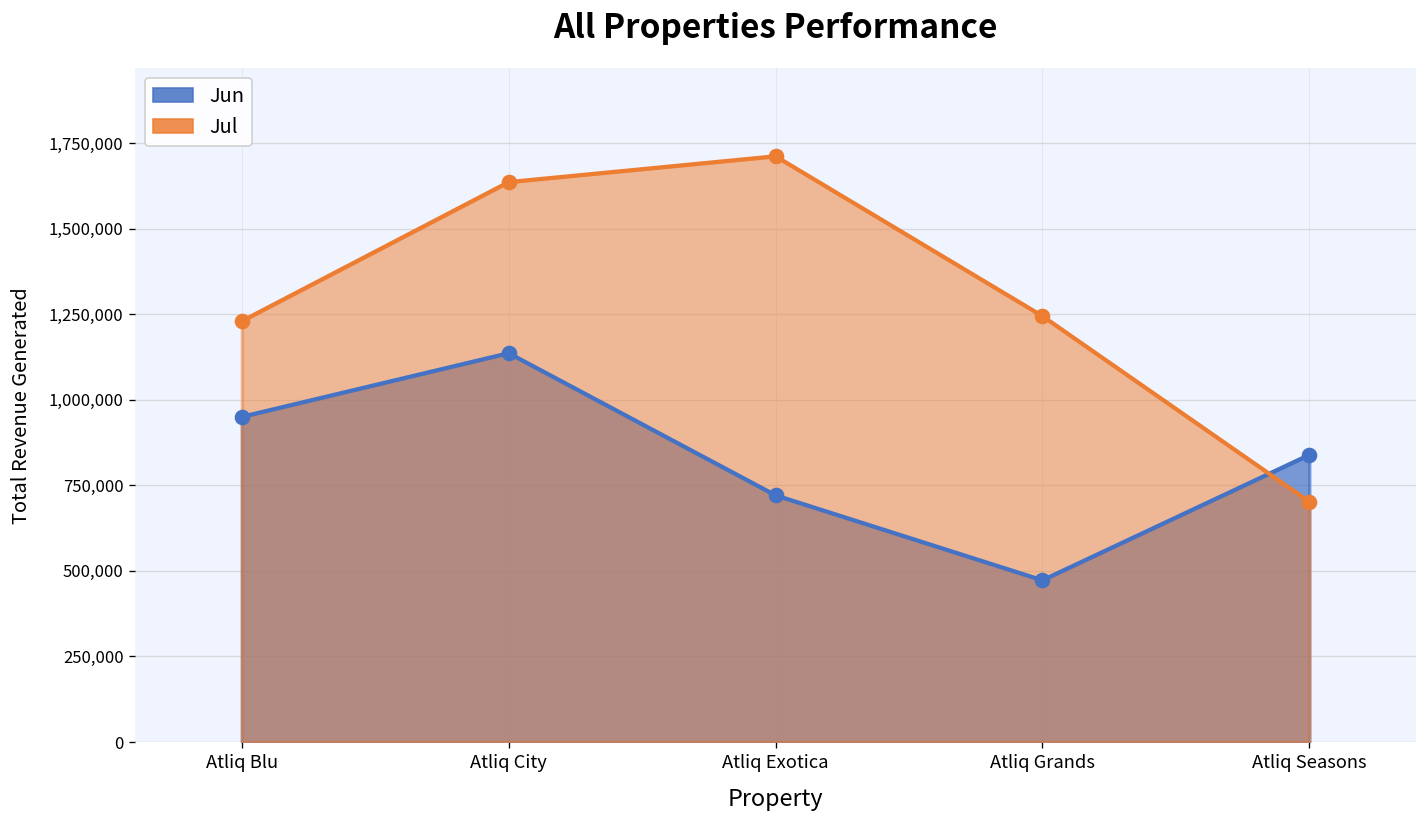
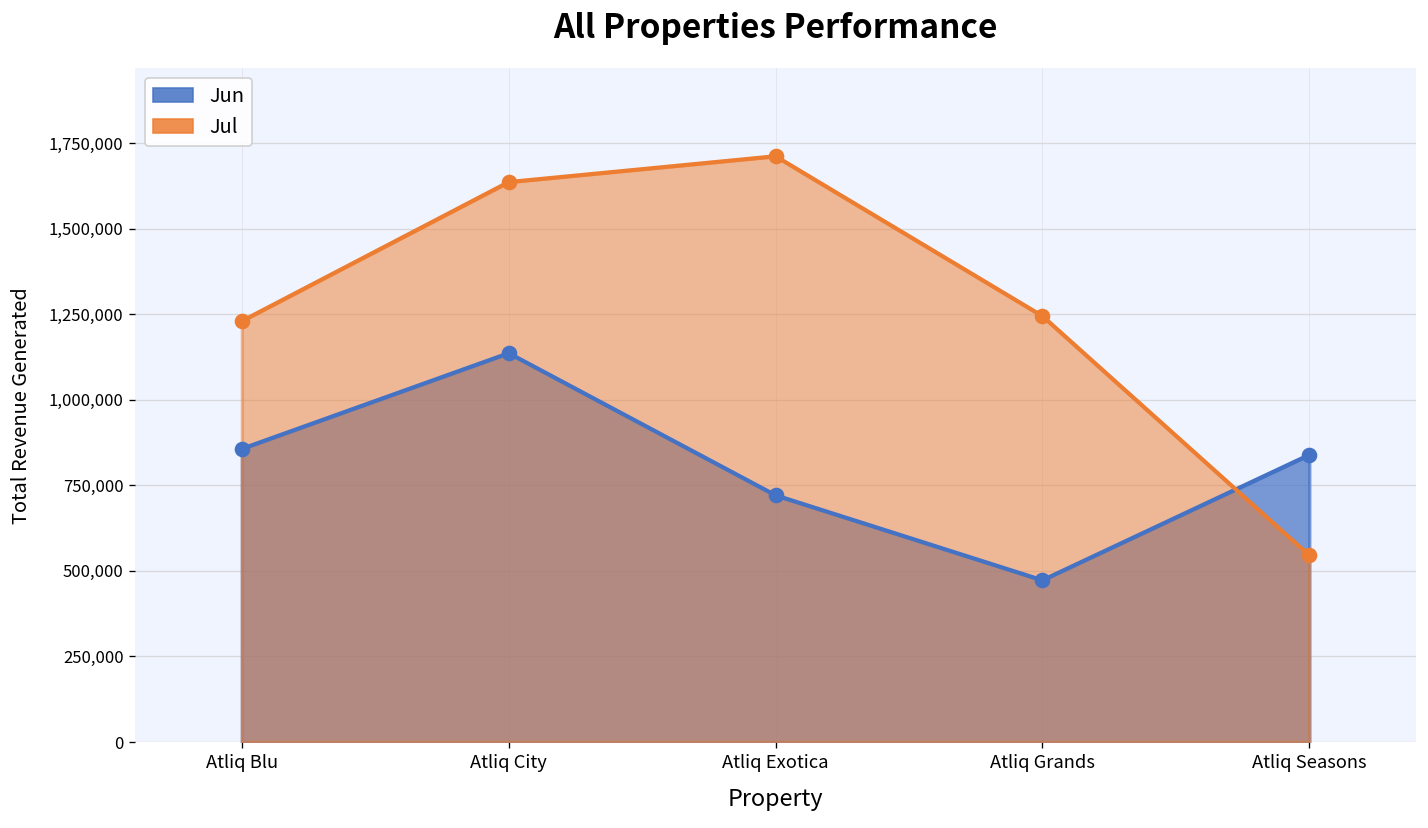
Jun, Atliq Blu: 950,000 -> 860,000
Jul, Atliq Seasons: 700,000 -> 550,000
